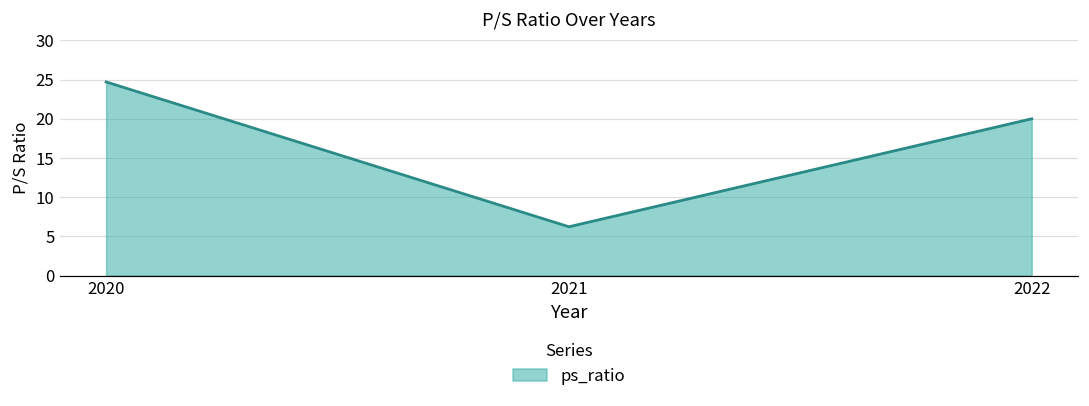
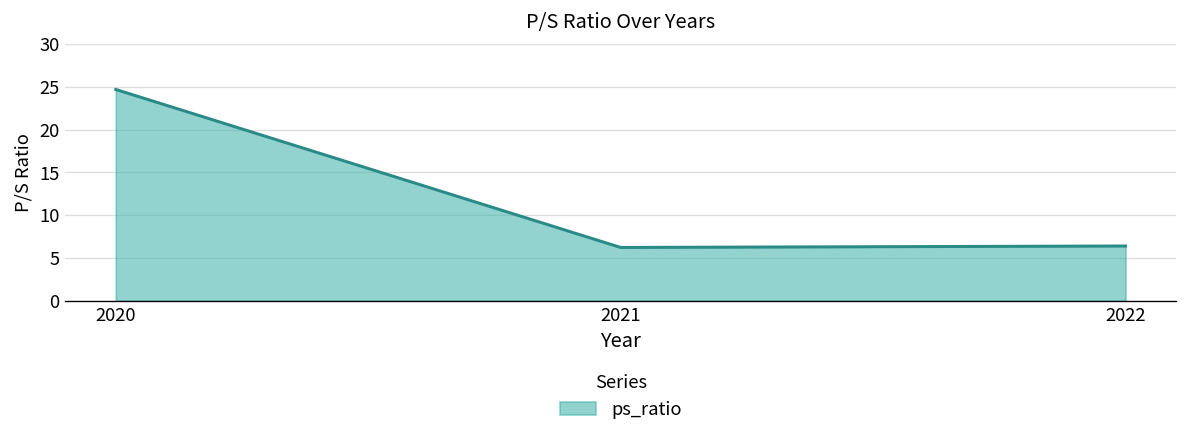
2022: 20 -> 6
